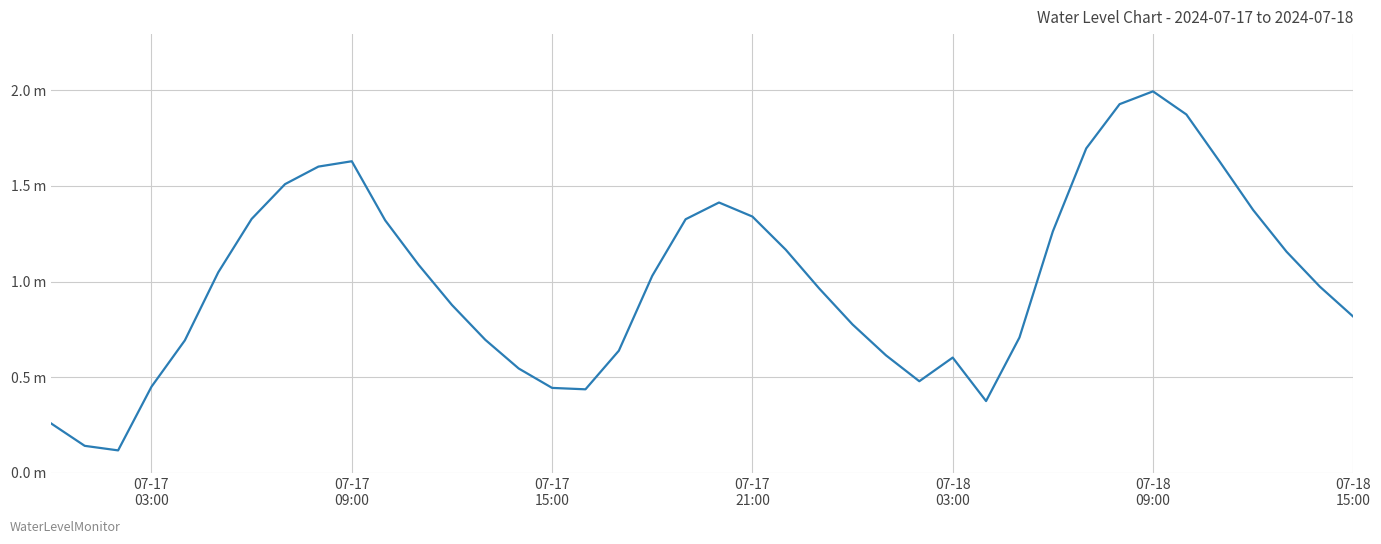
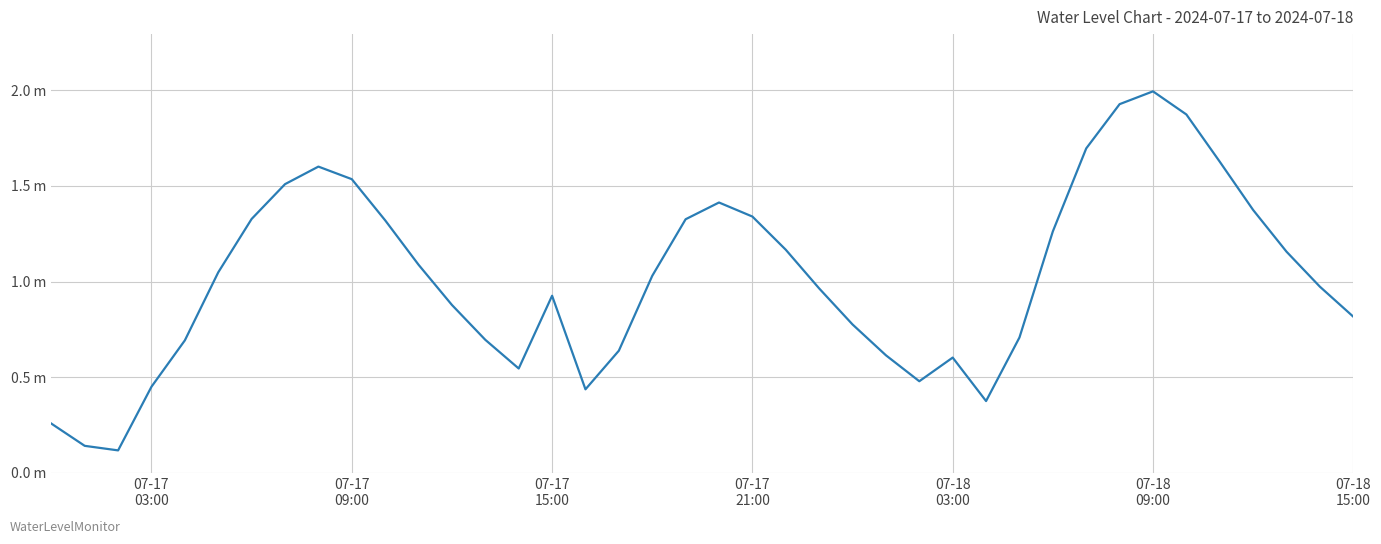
07-17 09:00: 1.63 m -> 1.54 m
07-17 15:00: 0.44 m -> 0.93 m
